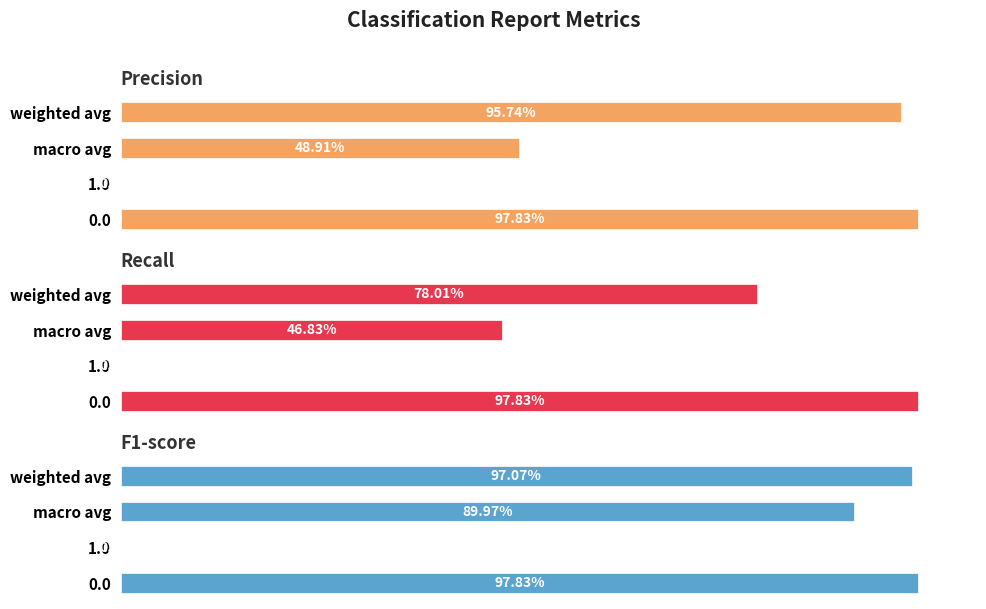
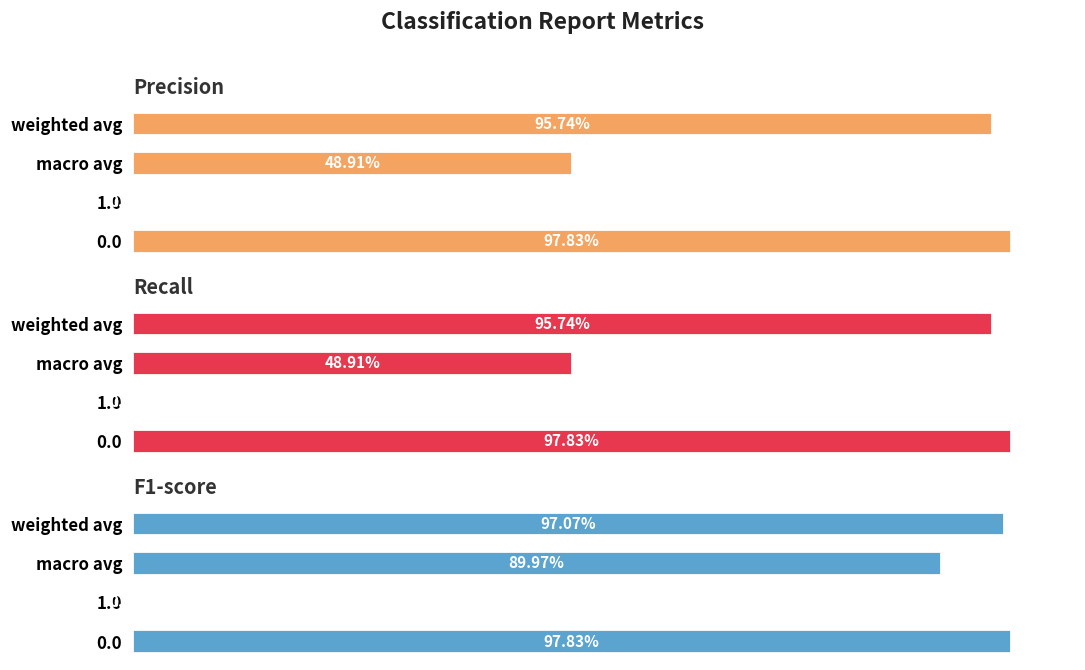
Recall, weighted avg: 78.01% -> 95.74%
Recall, macro avg: 46.83% -> 48.91%
